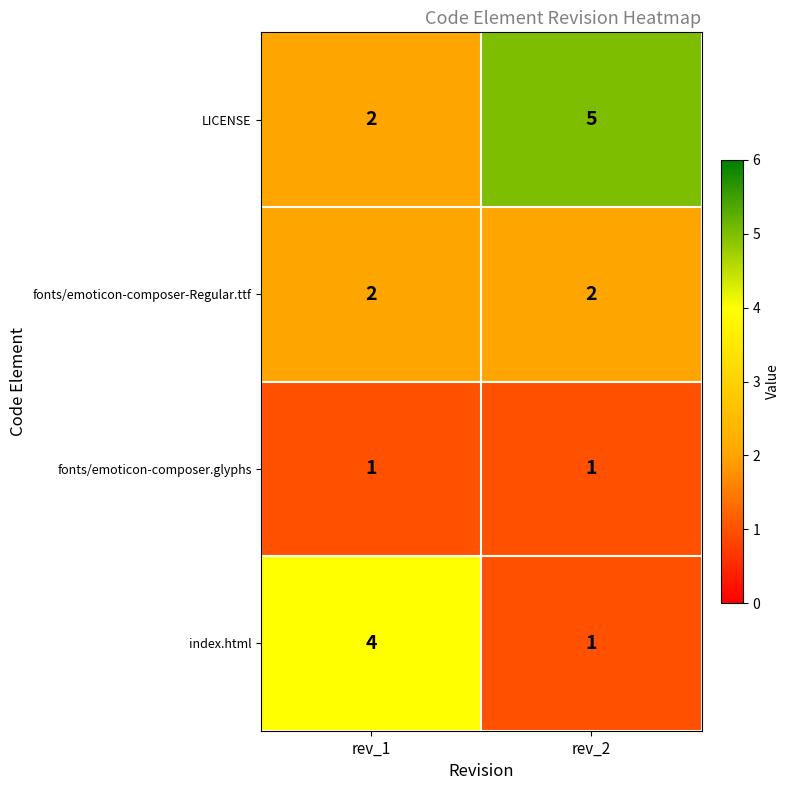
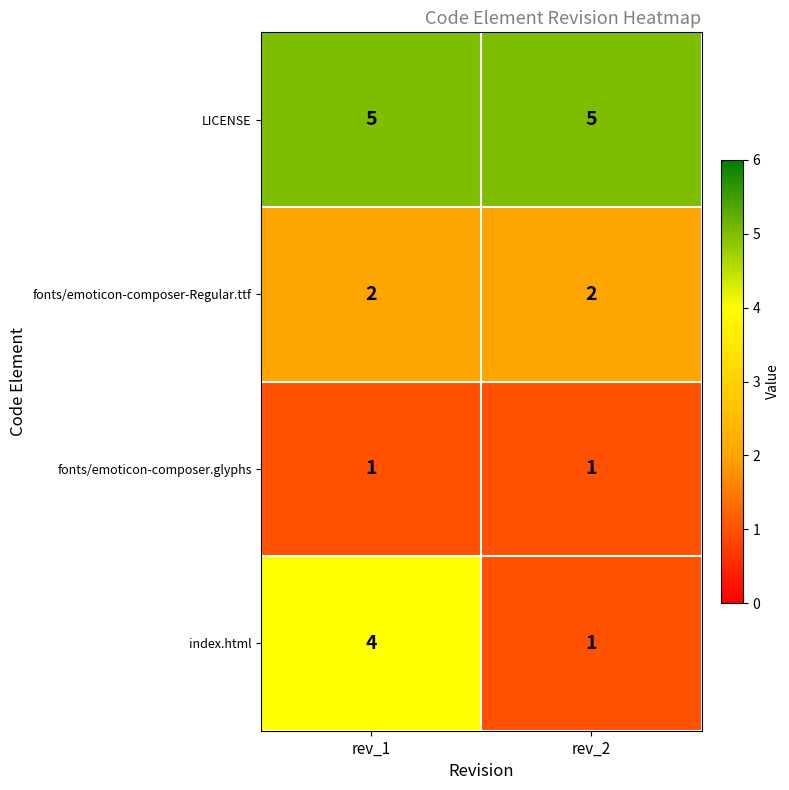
LICENSE, rev_1: 2 -> 5
